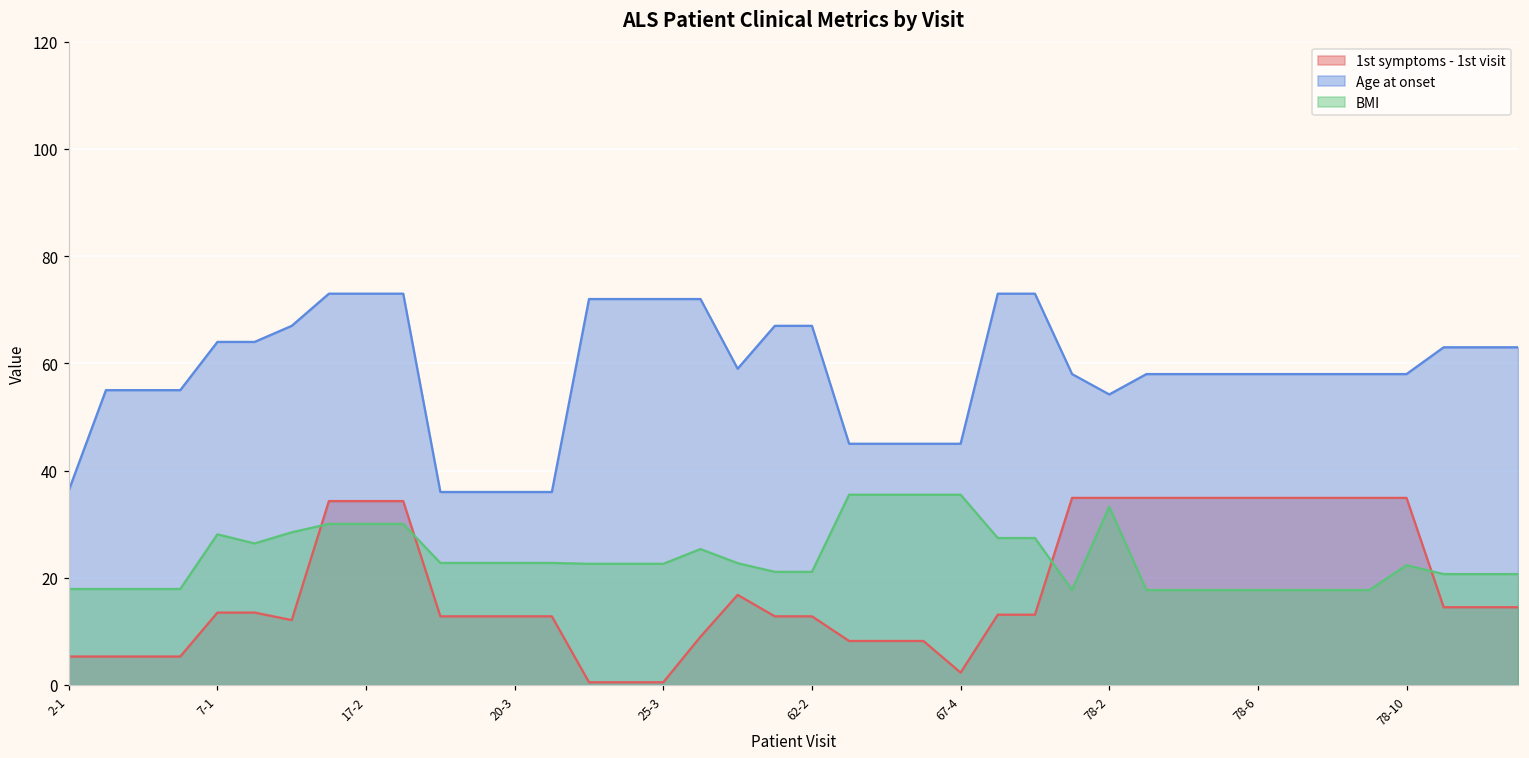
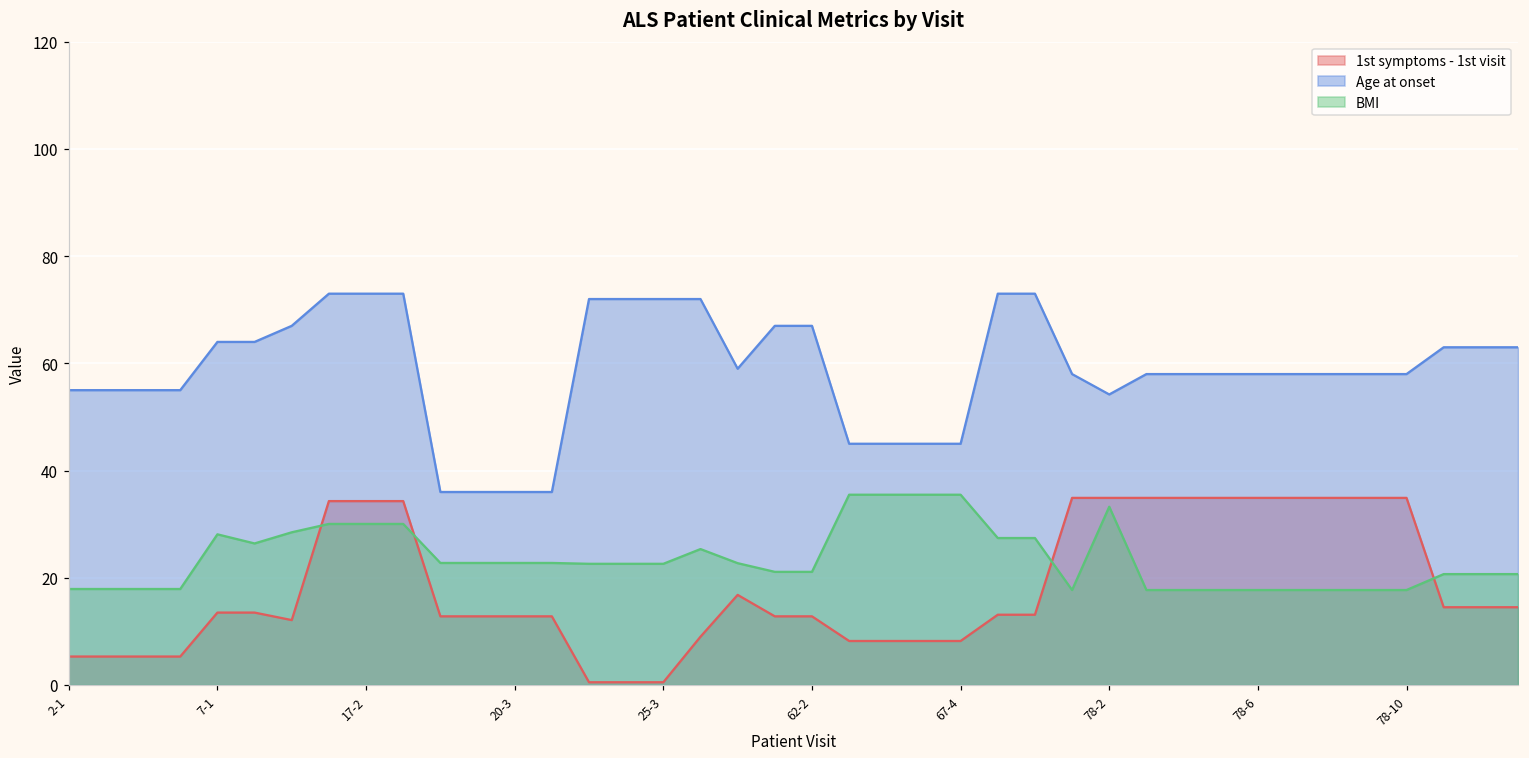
Age at onset, 2-1: 36 -> 55
1st symptoms - 1st visit, 67-4: 2 -> 8
BMI, 78-10: 22 -> 18
